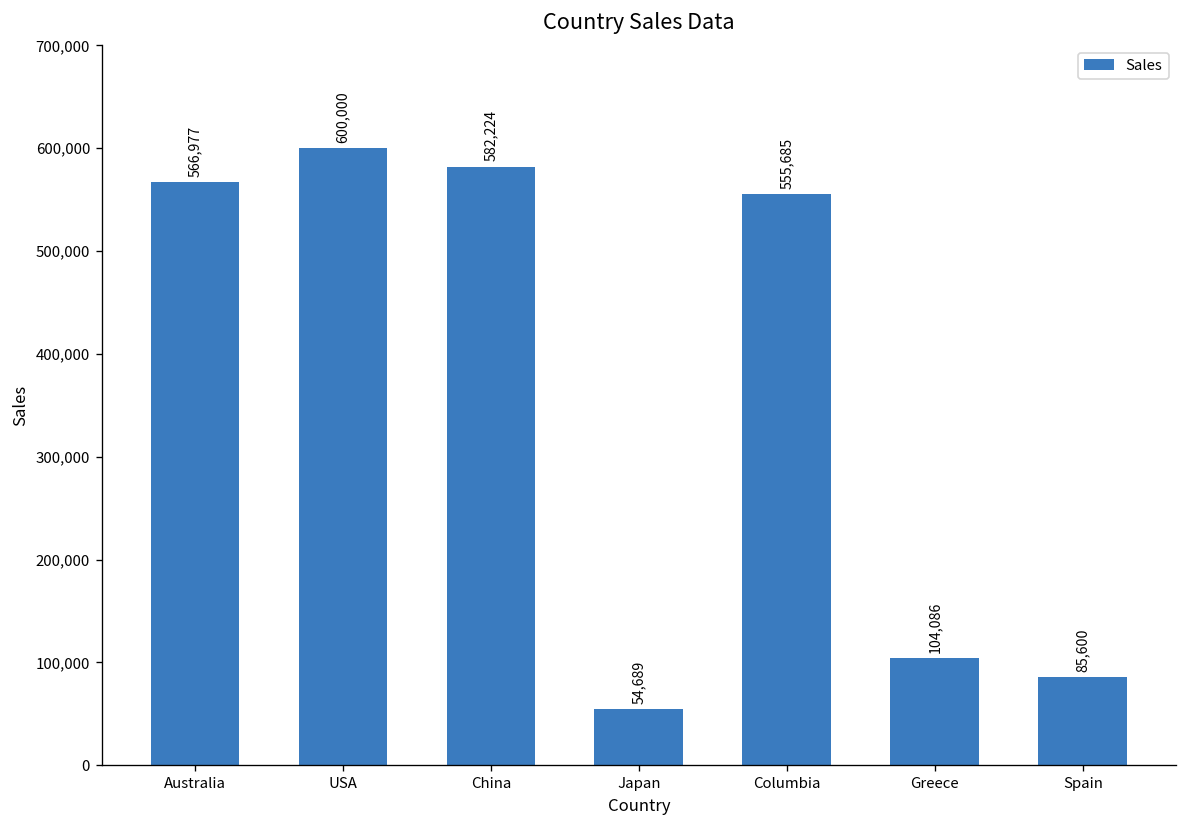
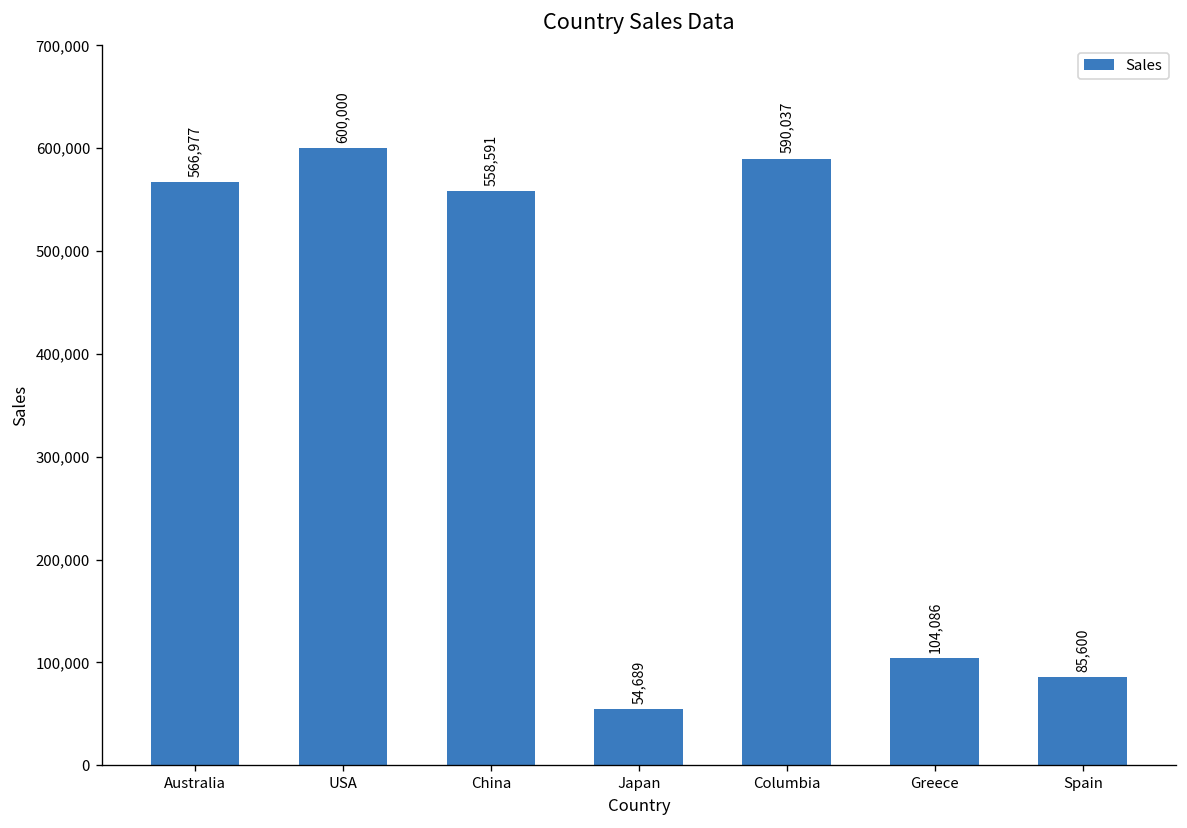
China: 582,224 -> 558,591
Columbia: 555,685 -> 590,037
